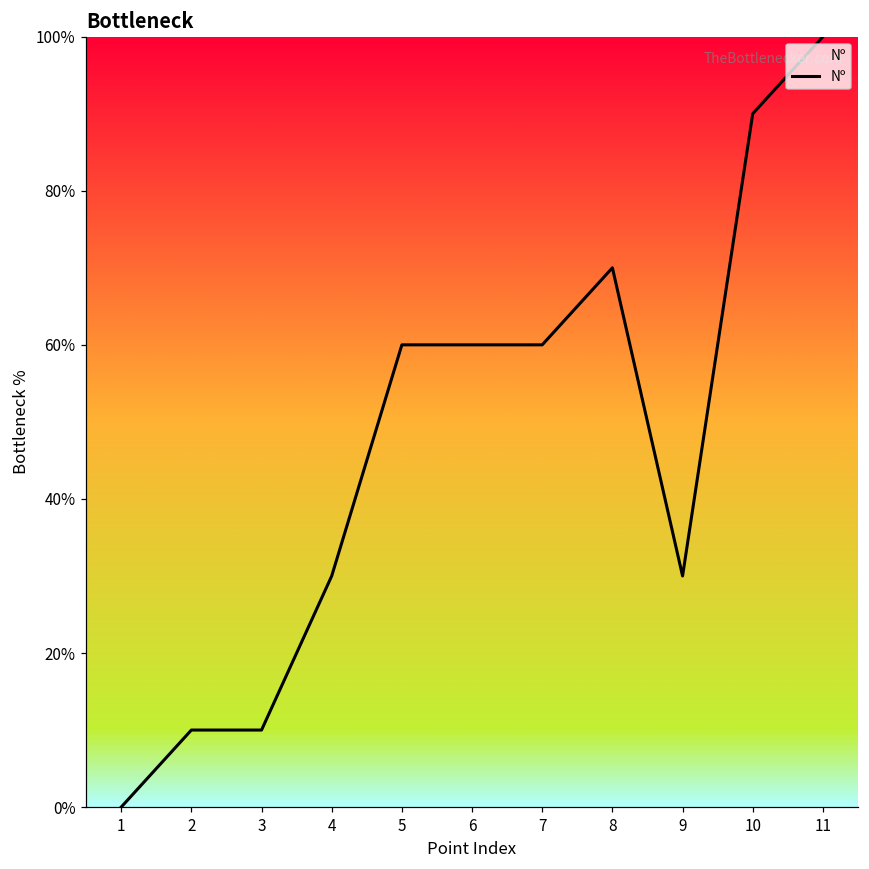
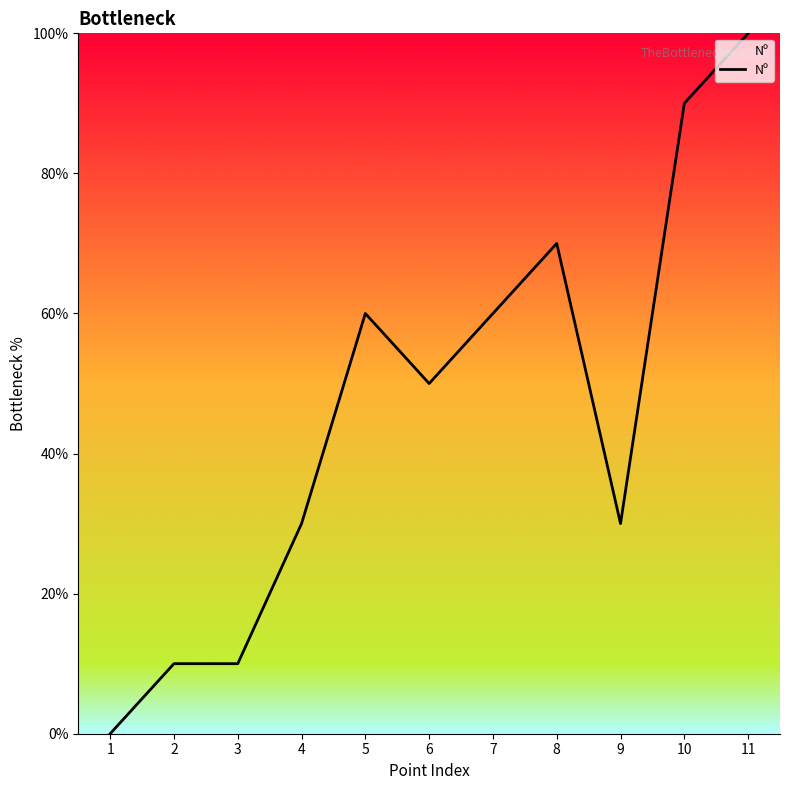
6: 60% -> 50%
